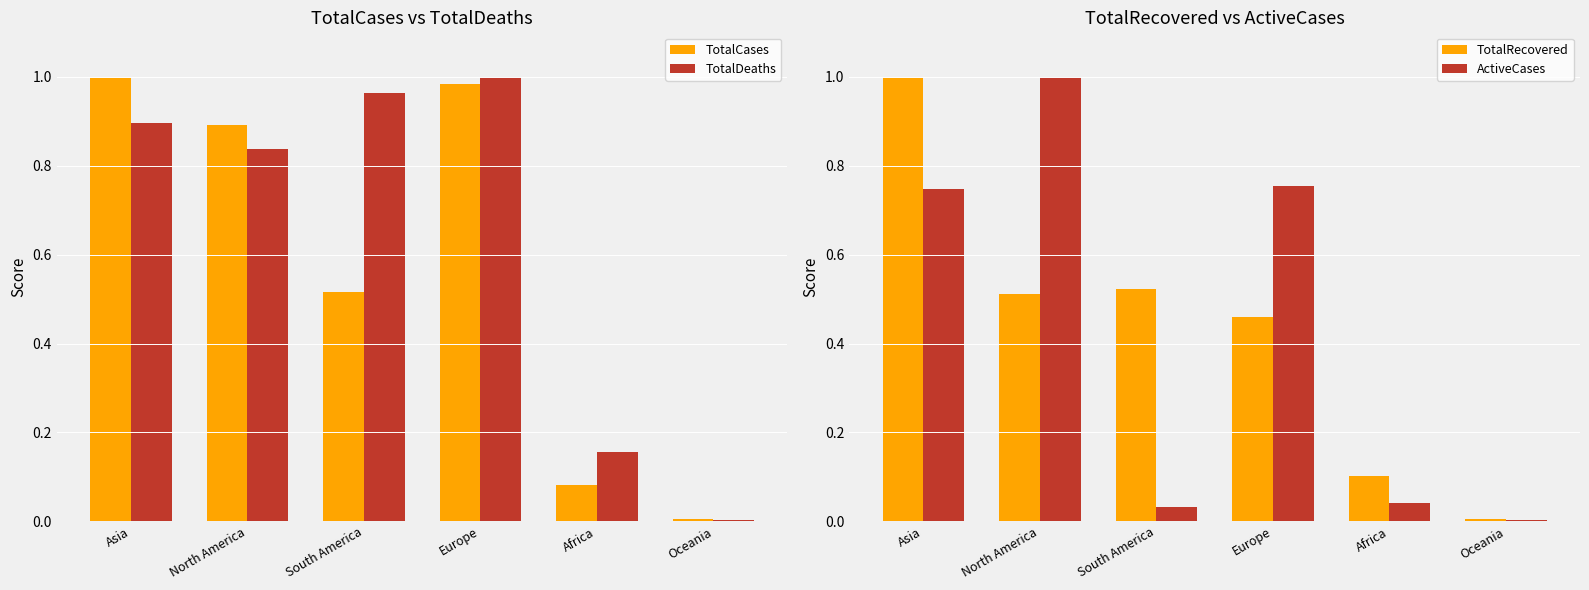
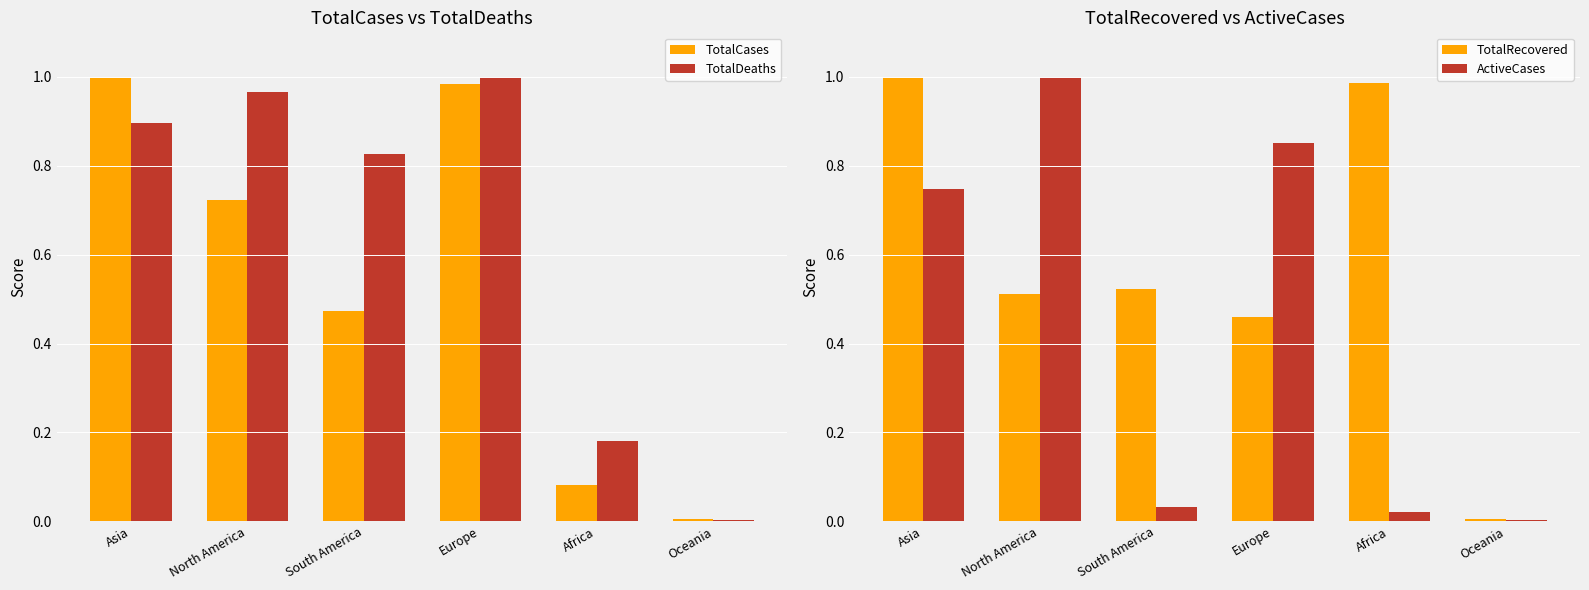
TotalCases vs TotalDeaths, TotalCases, North America: 0.89 -> 0.72
TotalCases vs TotalDeaths, TotalDeaths, North America: 0.84 -> 0.97
TotalCases vs TotalDeaths, TotalCases, South America: 0.52 -> 0.47
TotalCases vs TotalDeaths, TotalDeaths, South America: 0.96 -> 0.83
TotalCases vs TotalDeaths, TotalDeaths, Africa: 0.16 -> 0.18
TotalRecovered vs ActiveCases, ActiveCases, Europe: 0.75 -> 0.85
TotalRecovered vs ActiveCases, TotalRecovered, Africa: 0.10 -> 0.99
TotalRecovered vs ActiveCases, ActiveCases, Africa: 0.04 -> 0.02
